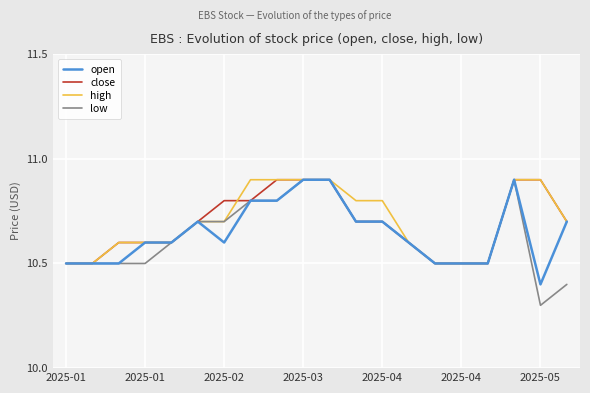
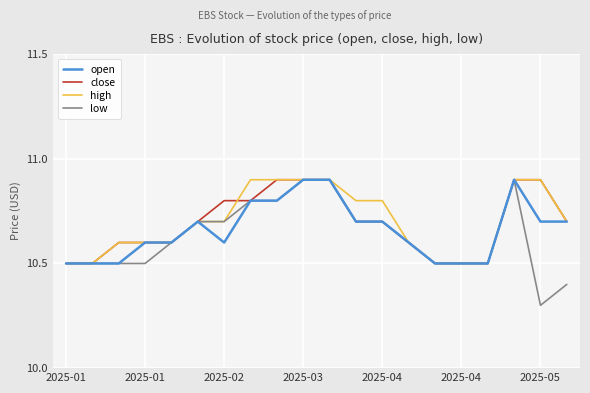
open, 2025-05: 10.4 -> 10.7
